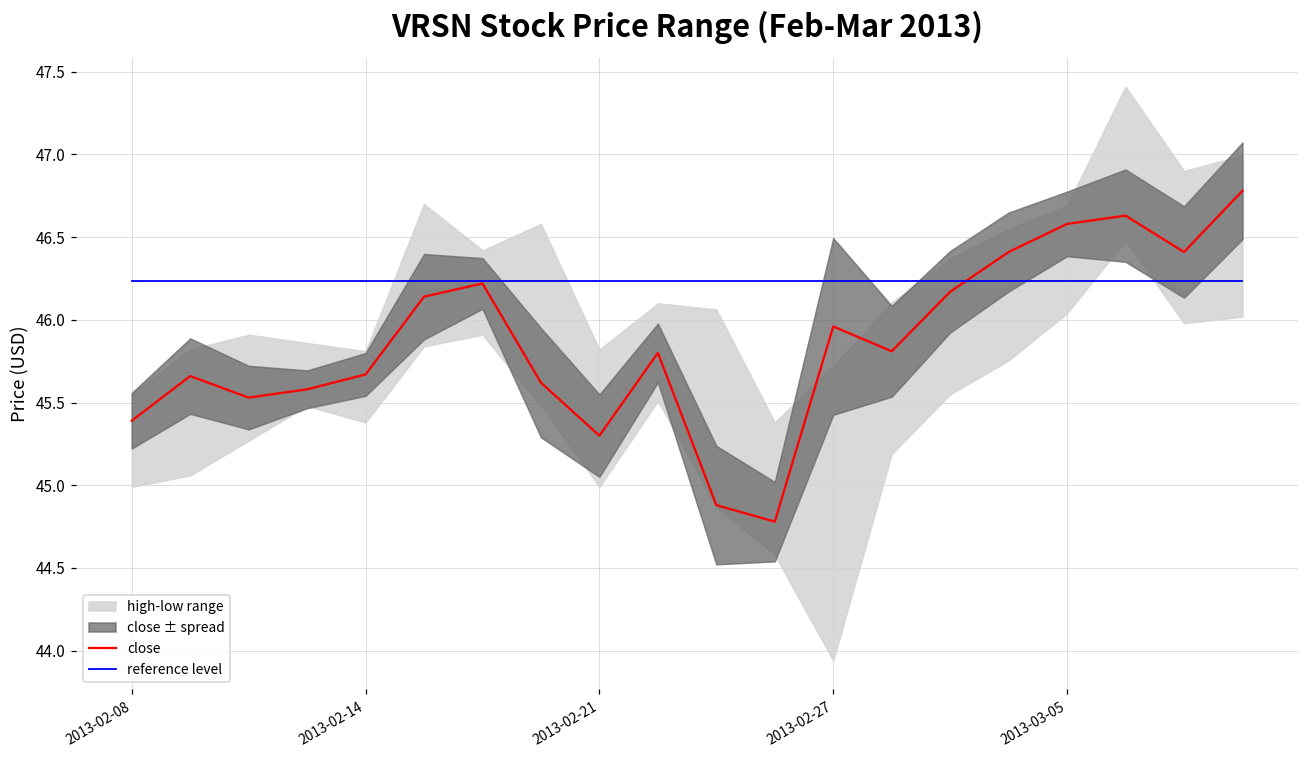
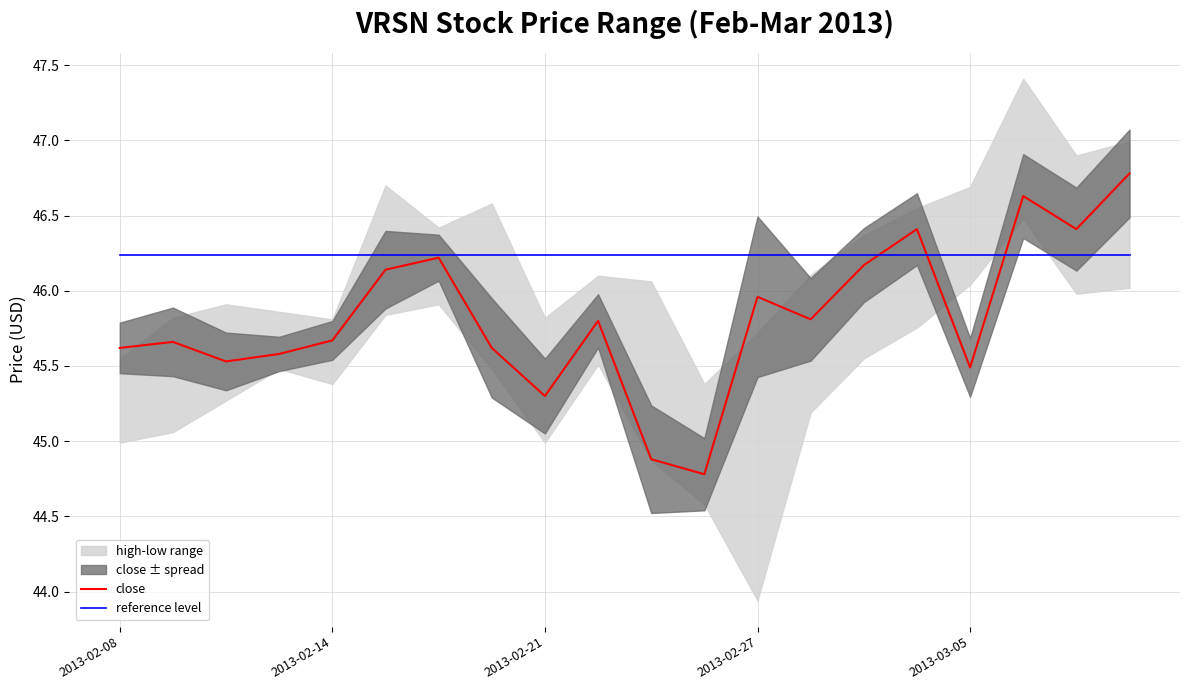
close, 2013-02-08: 45.39 -> 45.62
close, 2013-03-05: 46.58 -> 45.49
